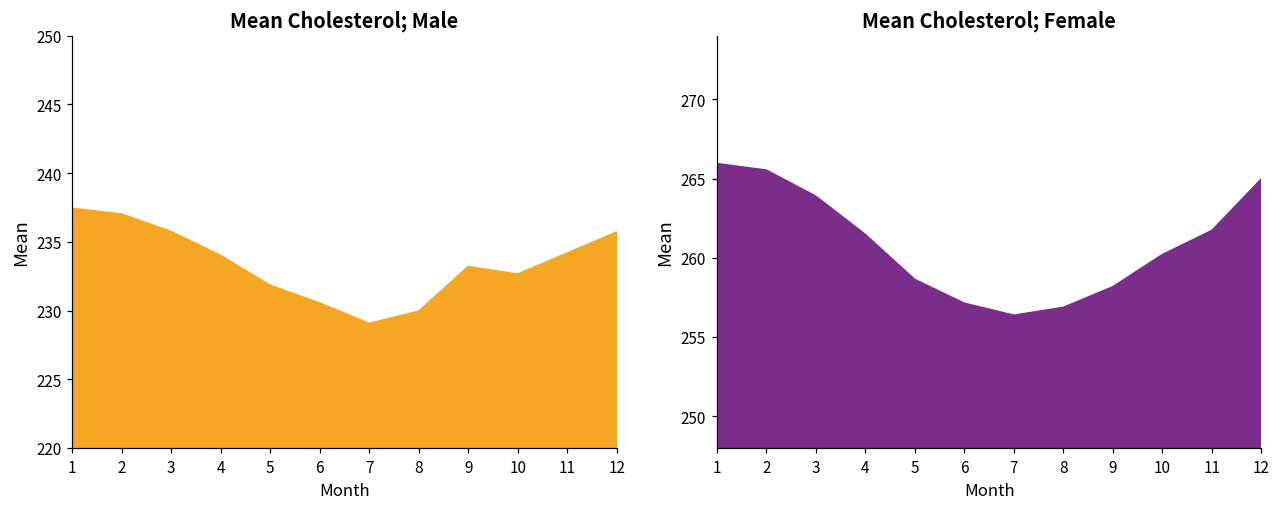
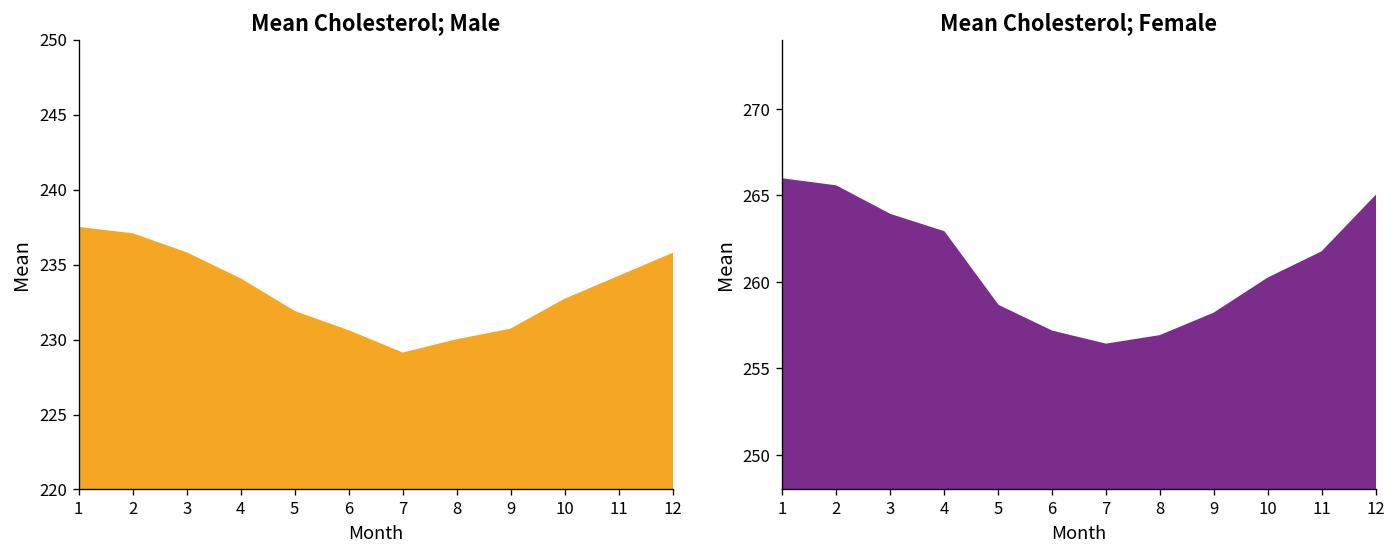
Mean Cholesterol; Male, 9: 233.2 -> 230.7
Mean Cholesterol; Female, 4: 261.5 -> 262.9
